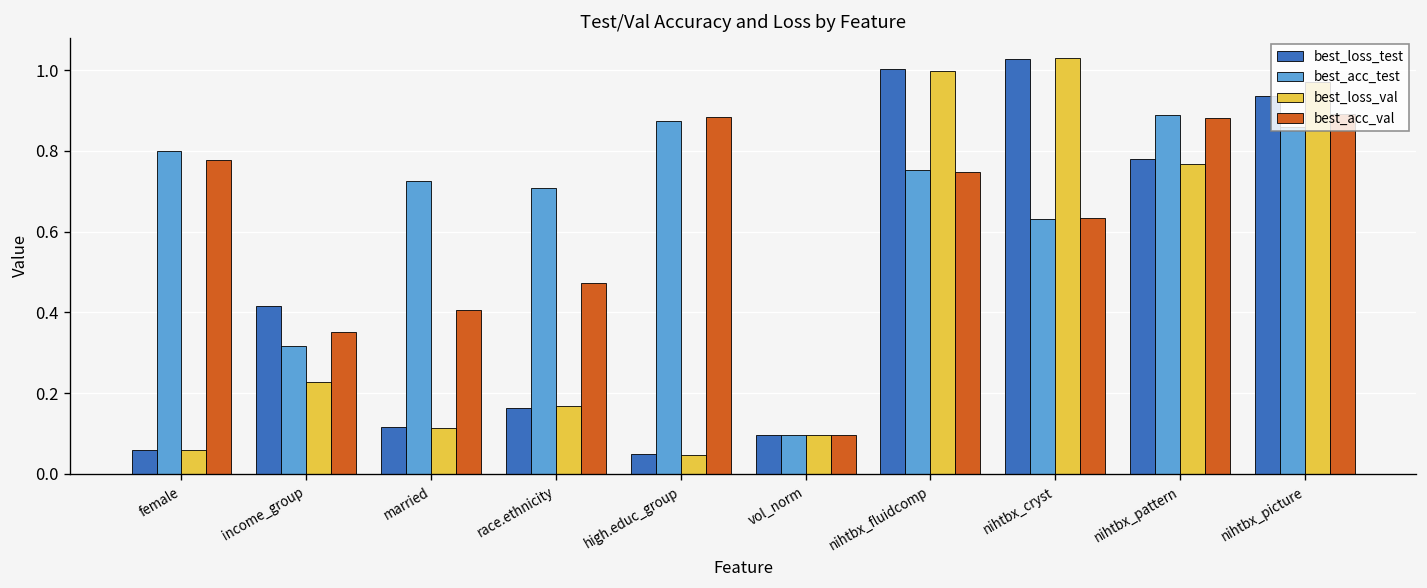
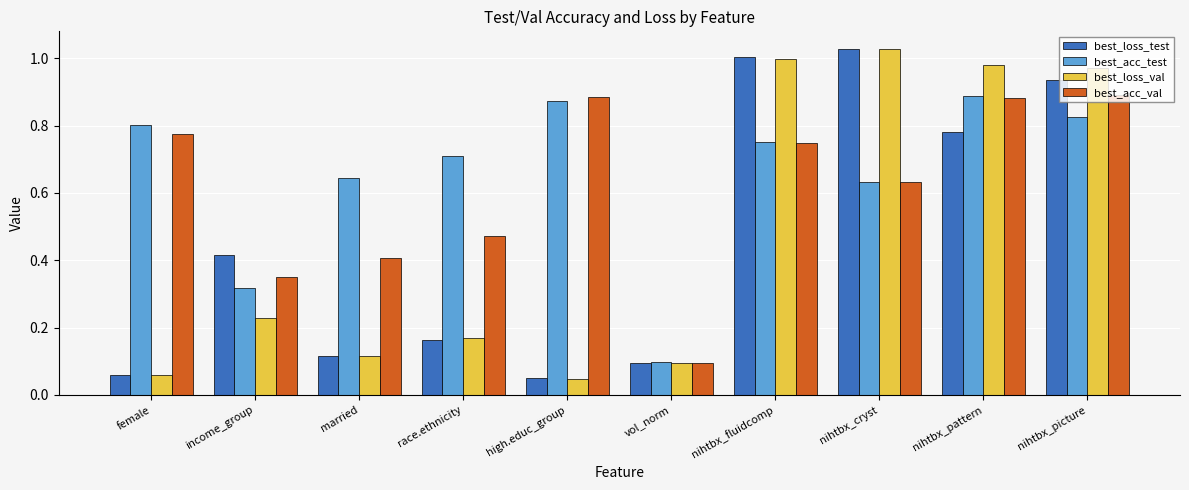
best_acc_test, married: 0.72 -> 0.64
best_loss_val, nihtbx_pattern: 0.77 -> 0.98
best_acc_test, nihtbx_picture: 0.86 -> 0.82
